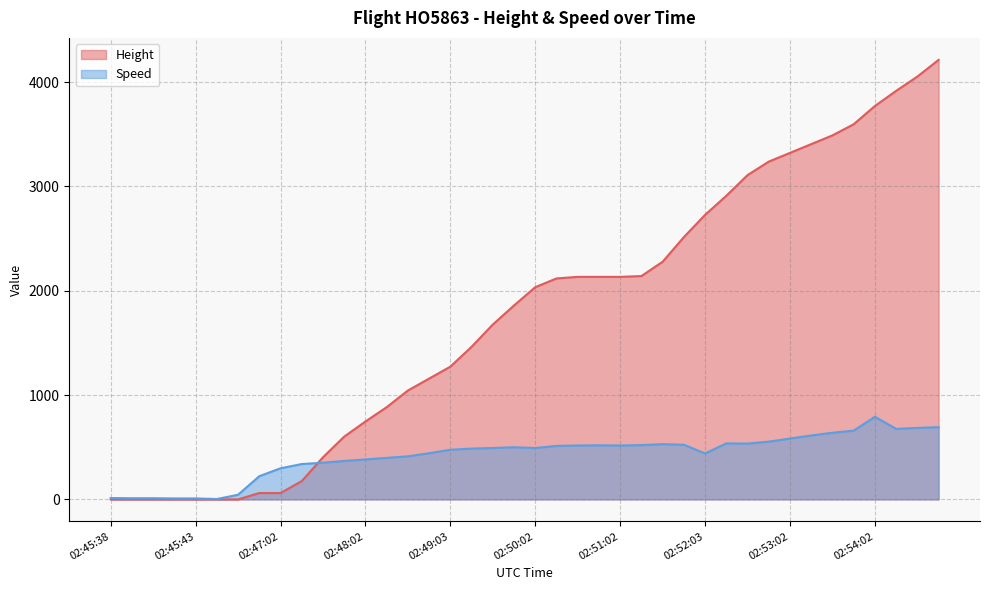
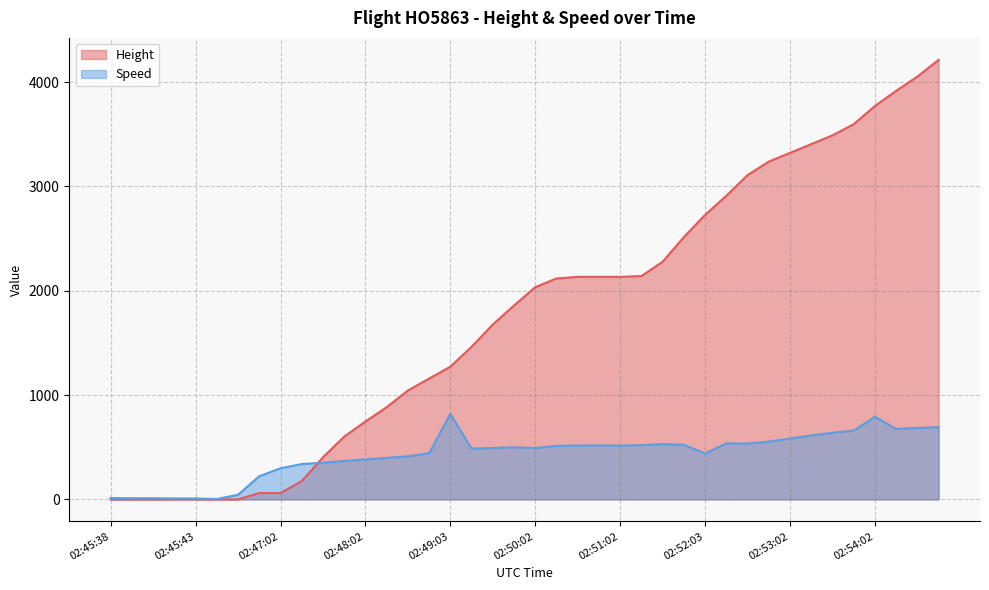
Speed, 02:49:03: 480 -> 820
